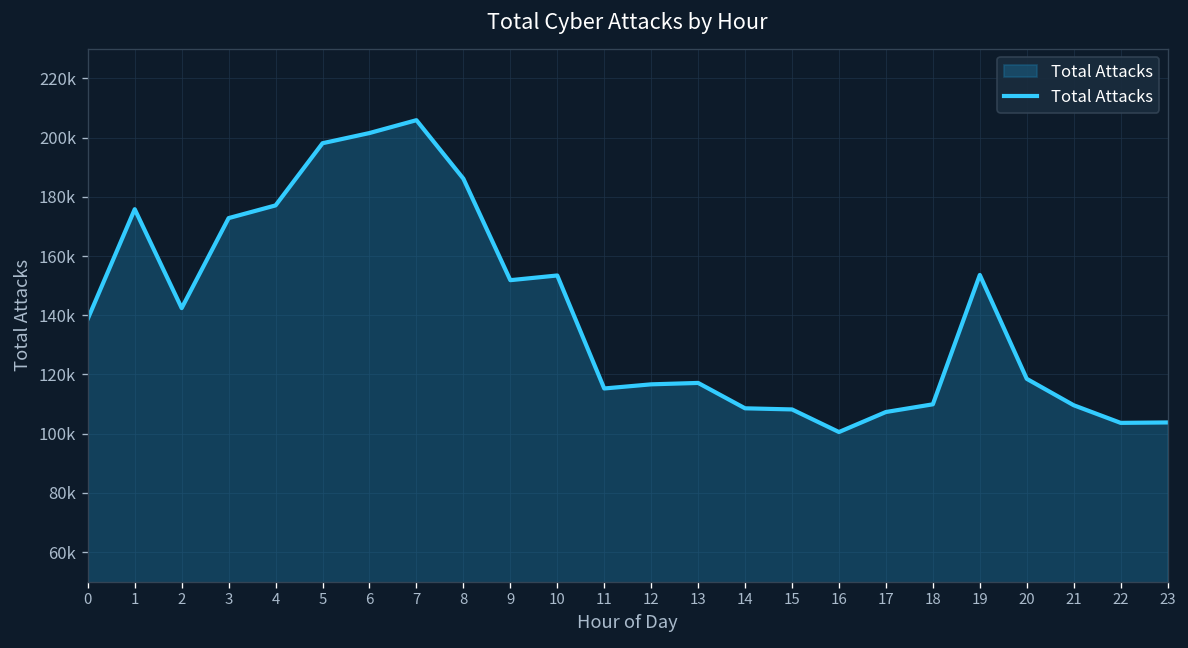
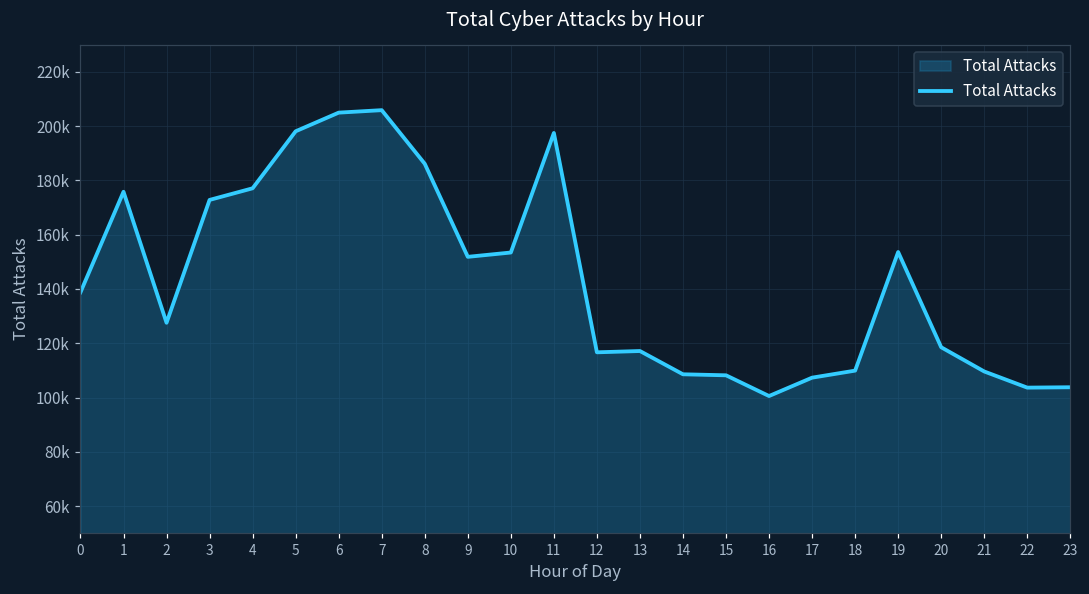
2: 142000 -> 128000
6: 202000 -> 205000
11: 115000 -> 197000
